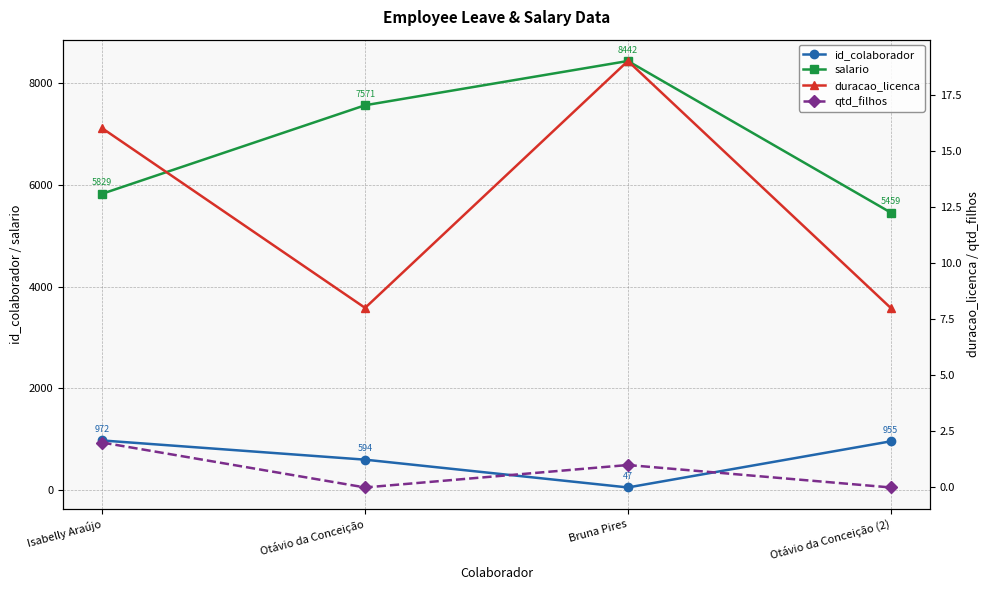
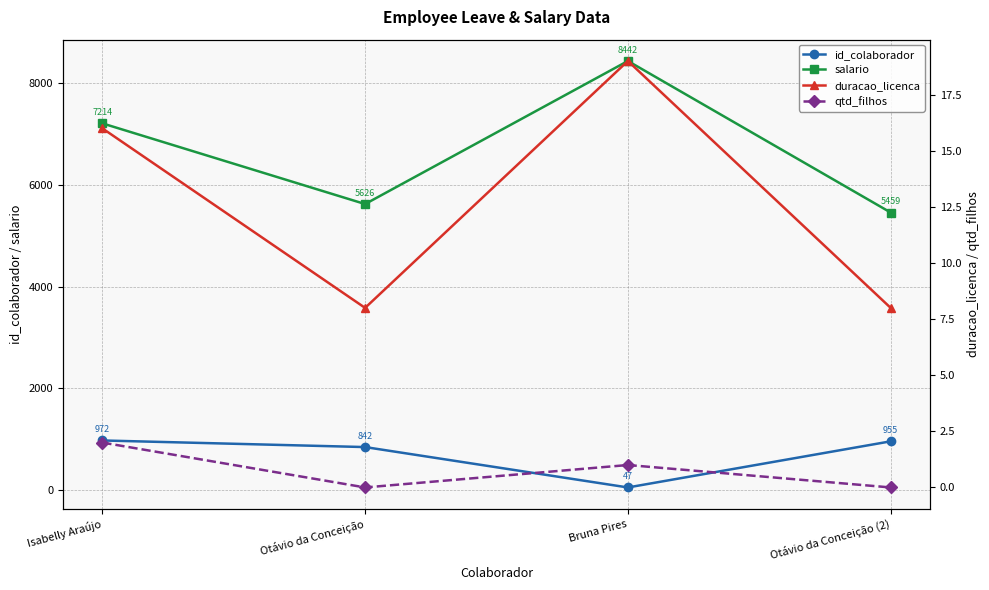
salario, Isabelly Araújo: 5829 -> 7214
id_colaborador, Otávio da Conceição: 594 -> 842
salario, Otávio da Conceição: 7571 -> 5626
